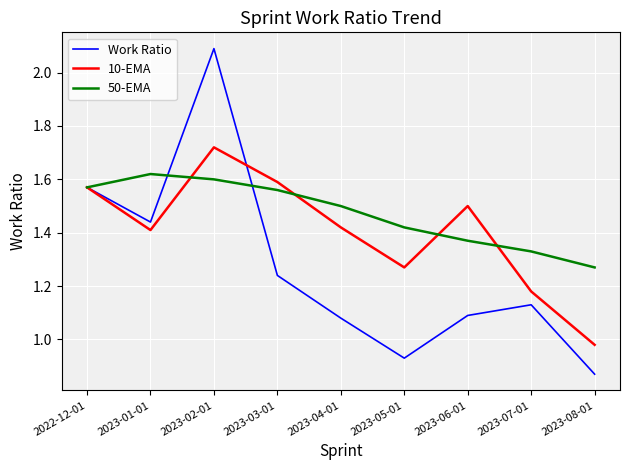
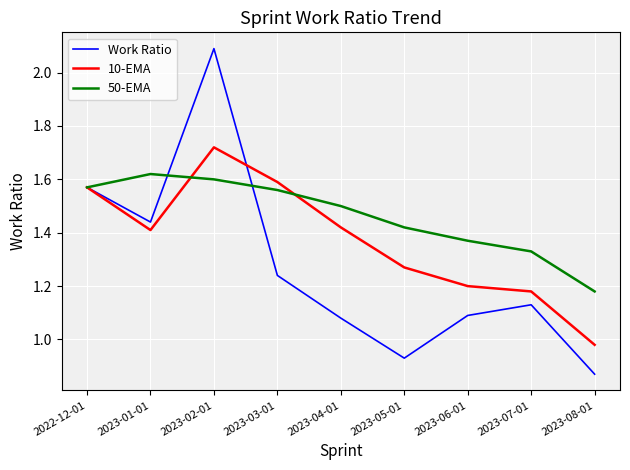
10-EMA, 2023-06-01: 1.5 -> 1.2
50-EMA, 2023-08-01: 1.27 -> 1.18
